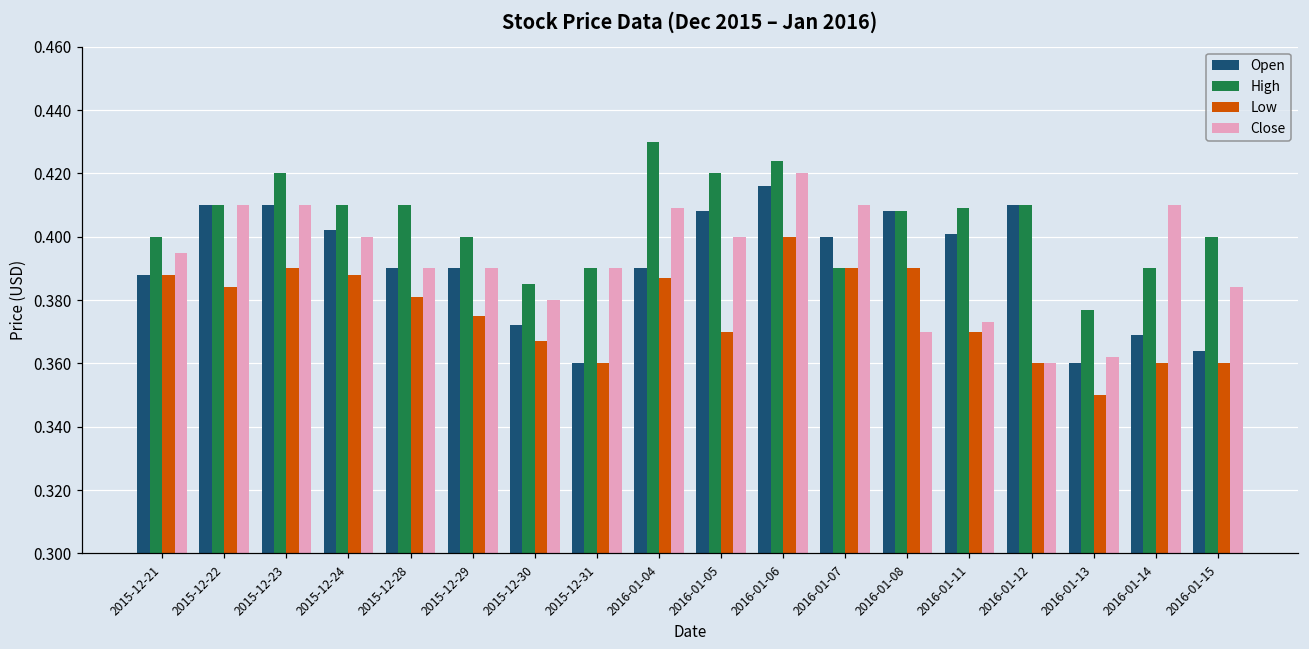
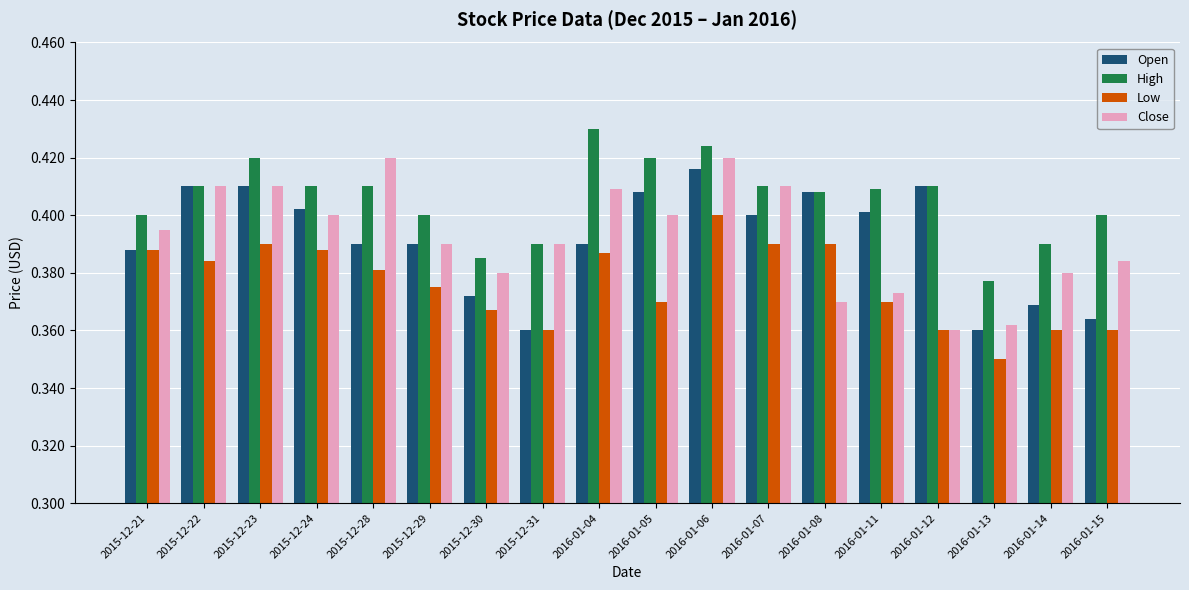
Close, 2015-12-28: 0.39 -> 0.42
High, 2016-01-07: 0.39 -> 0.41
Close, 2016-01-14: 0.41 -> 0.38
